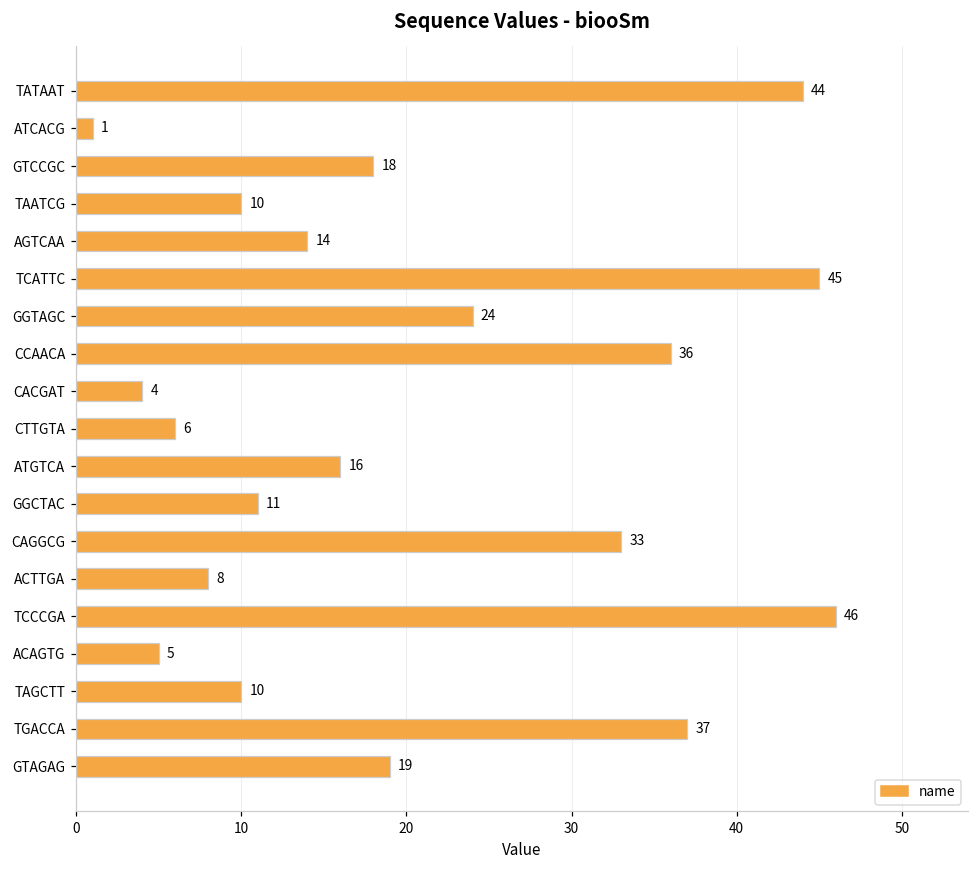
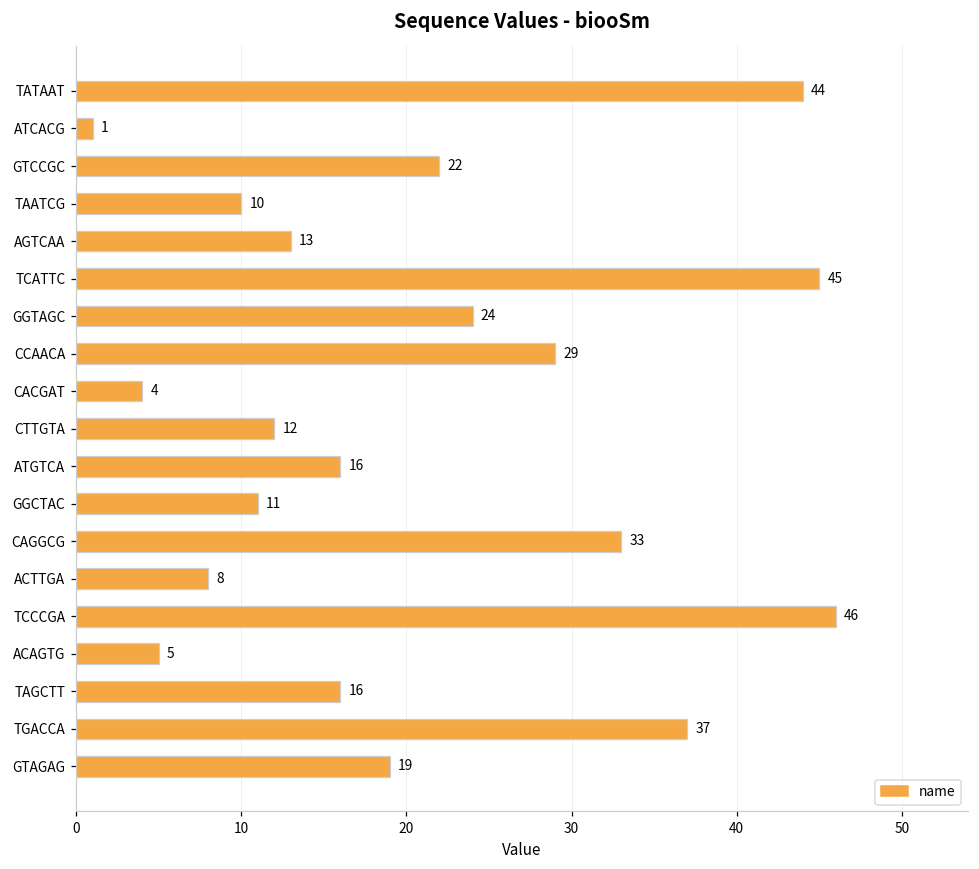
GTCCGC: 18 -> 22
AGTCAA: 14 -> 13
CCAACA: 36 -> 29
CTTGTA: 6 -> 12
TAGCTT: 10 -> 16
